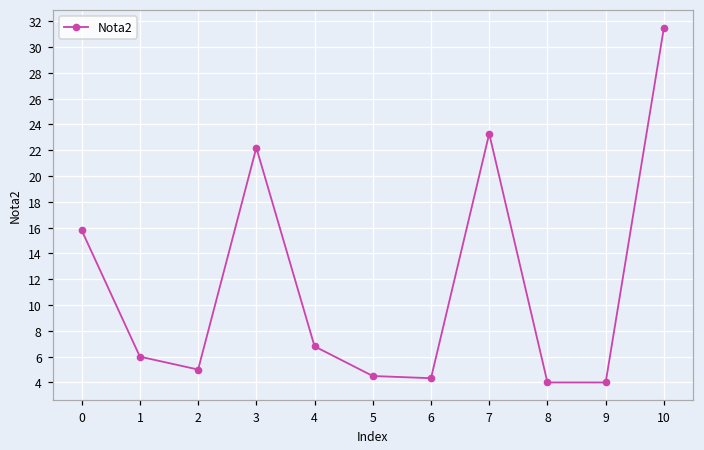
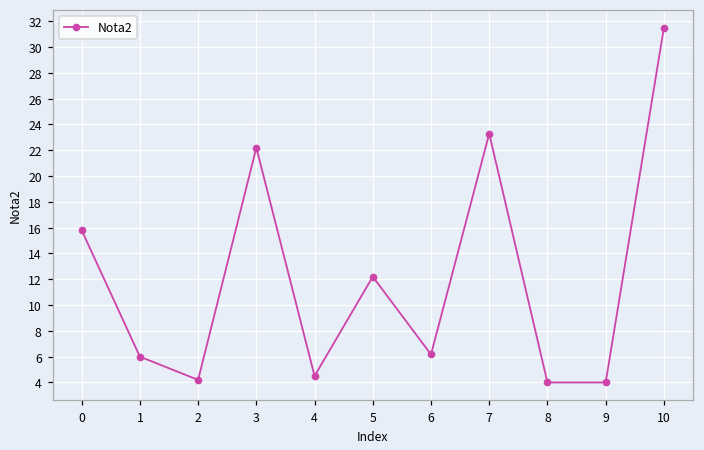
2: 5.0 -> 4.2
4: 6.8 -> 4.5
5: 4.5 -> 12.2
6: 4.3 -> 6.2
